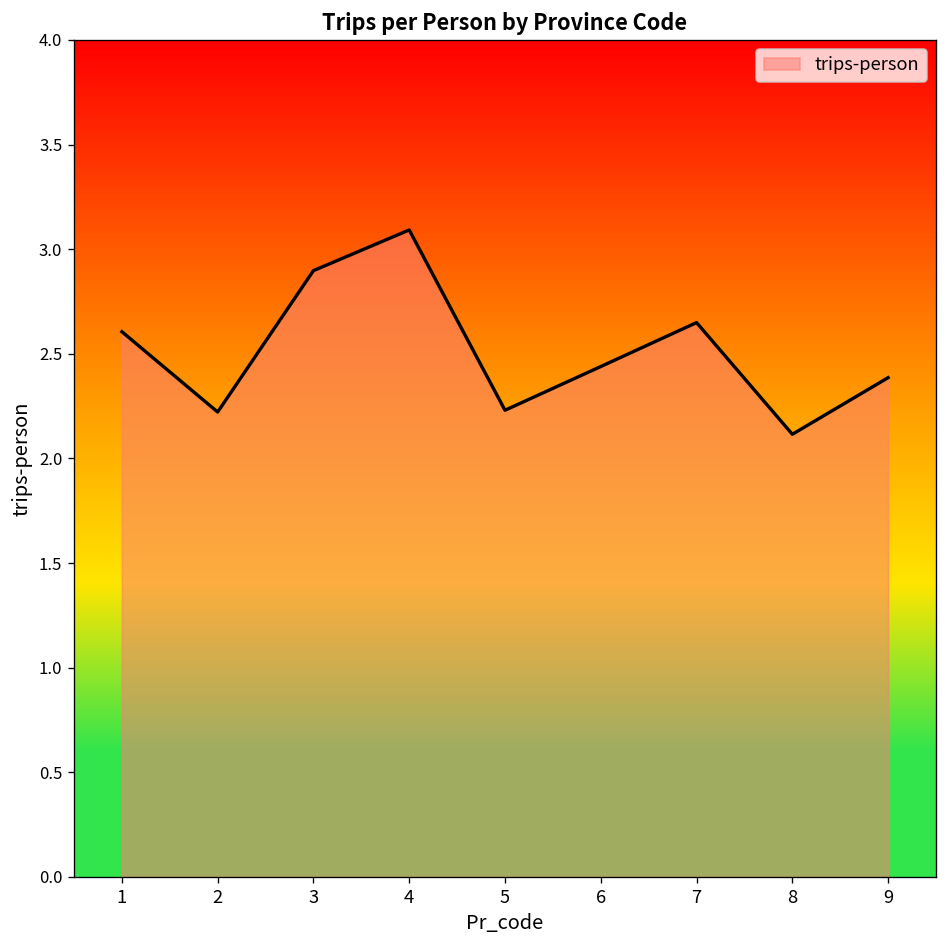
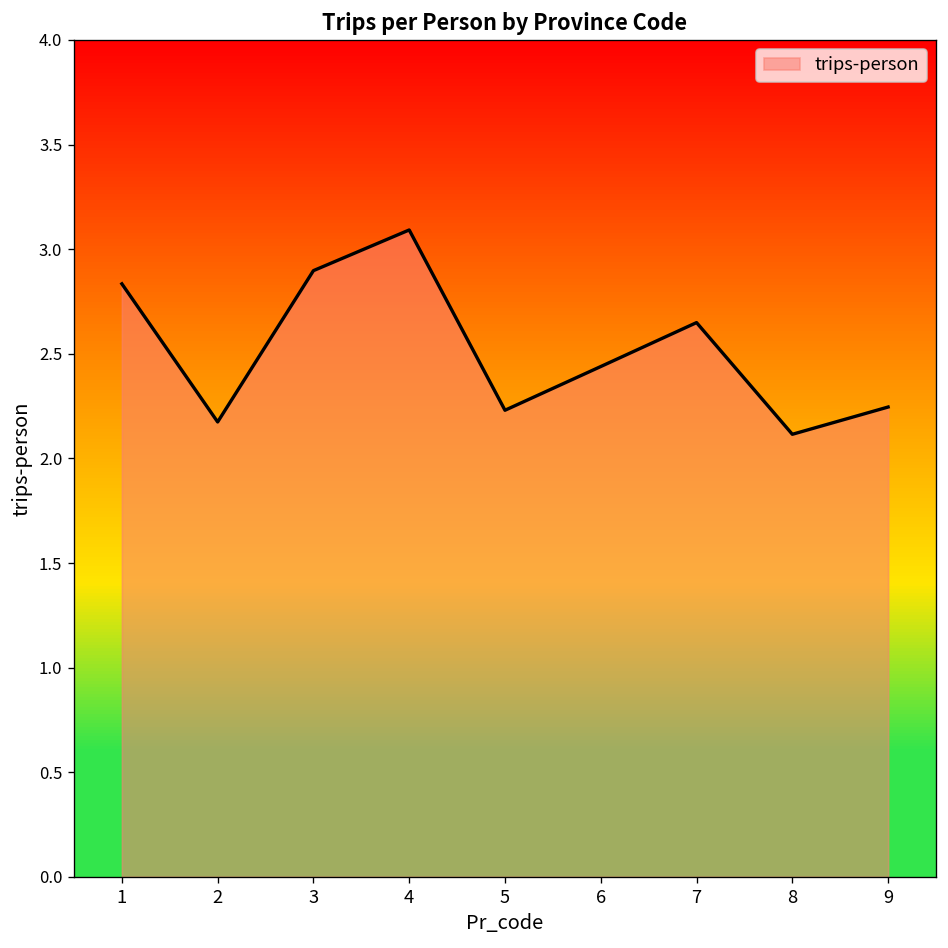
1: 2.61 -> 2.83
2: 2.22 -> 2.17
9: 2.39 -> 2.25
